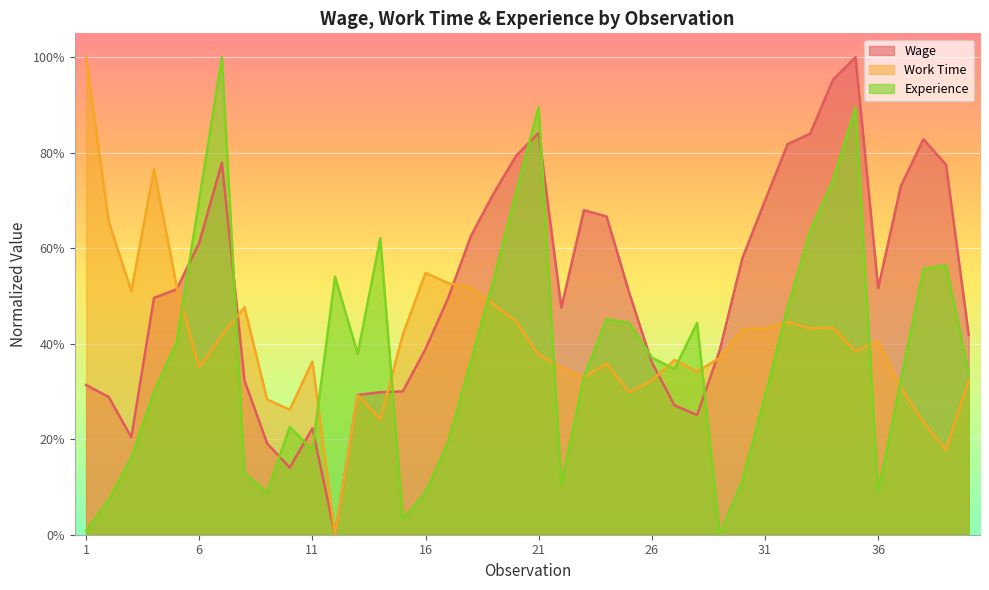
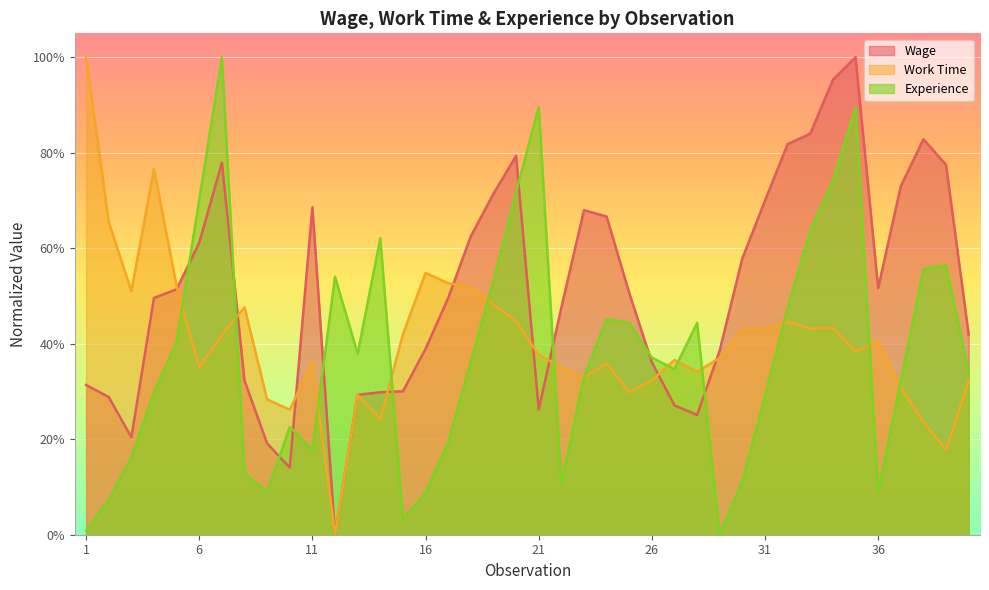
Wage, 11: 22% -> 69%
Wage, 21: 84% -> 26%
